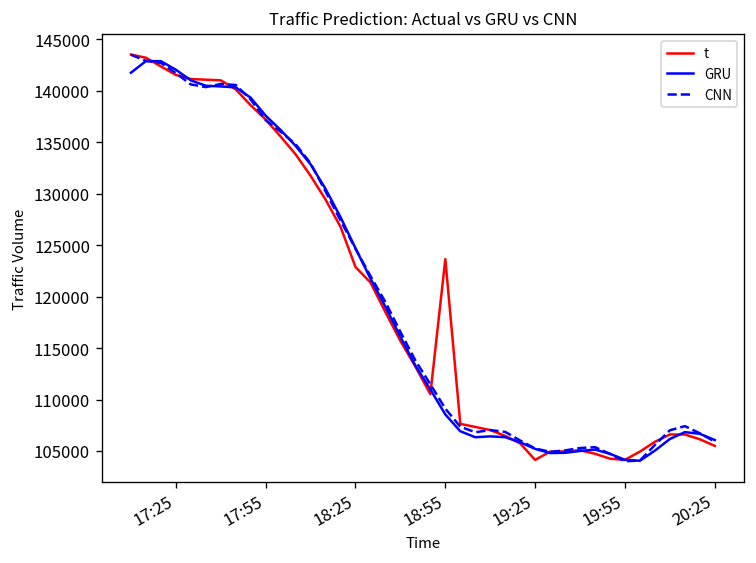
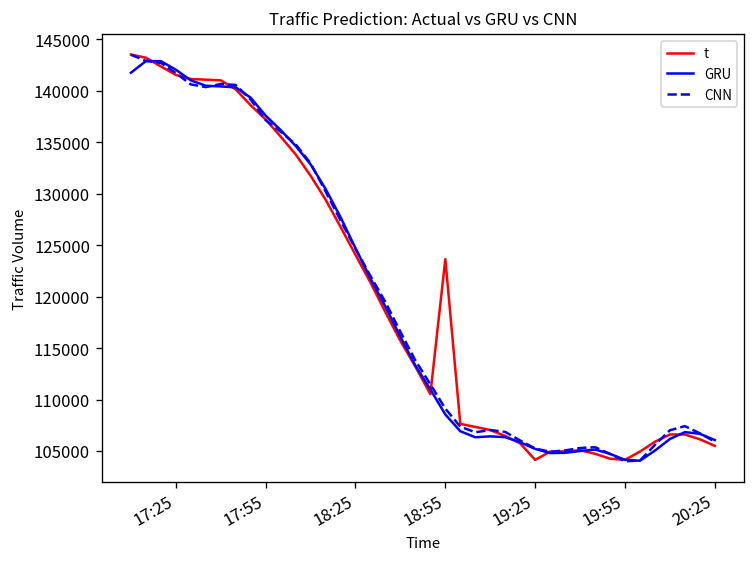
t, 18:25: 123000 -> 124000
